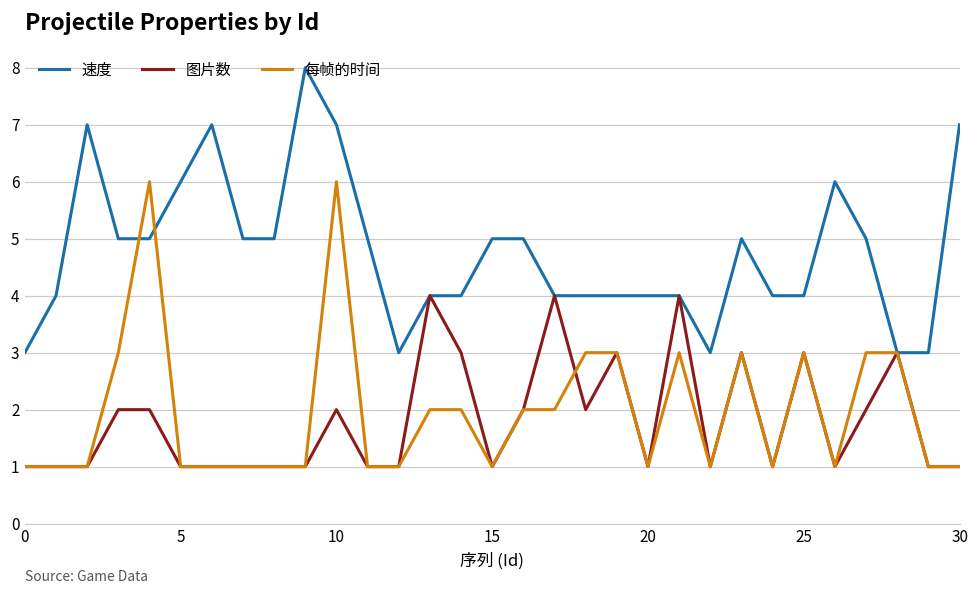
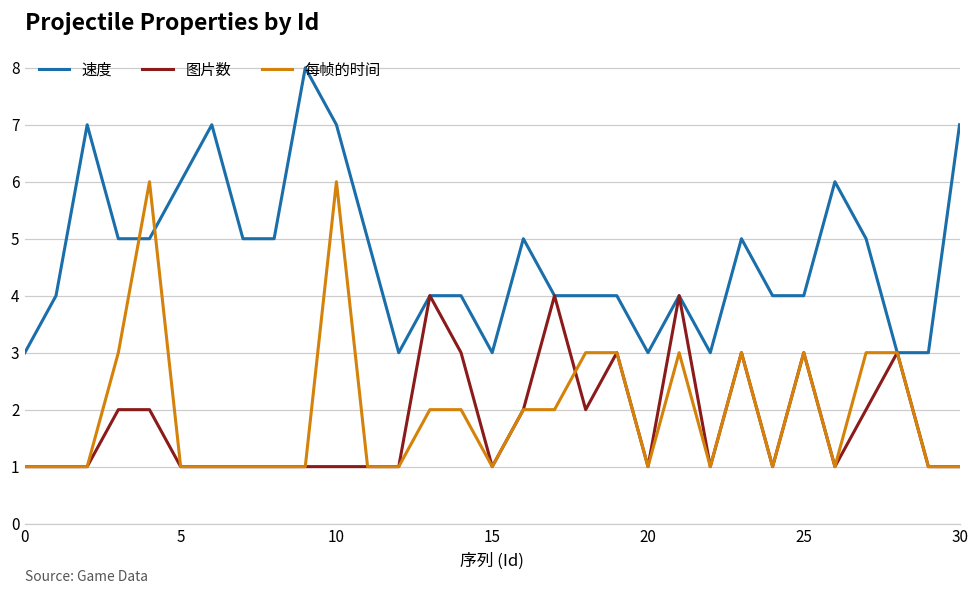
图片数, 10: 2 -> 1
速度, 15: 5 -> 3
速度, 20: 4 -> 3
